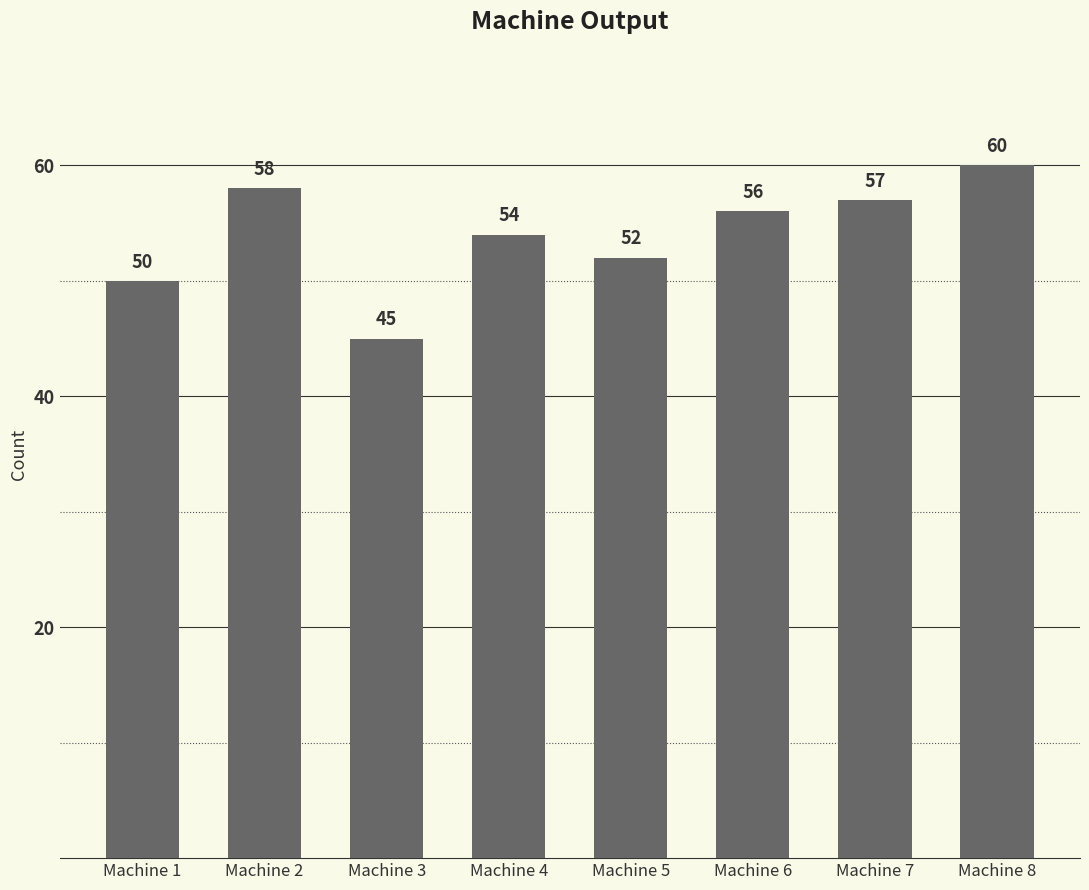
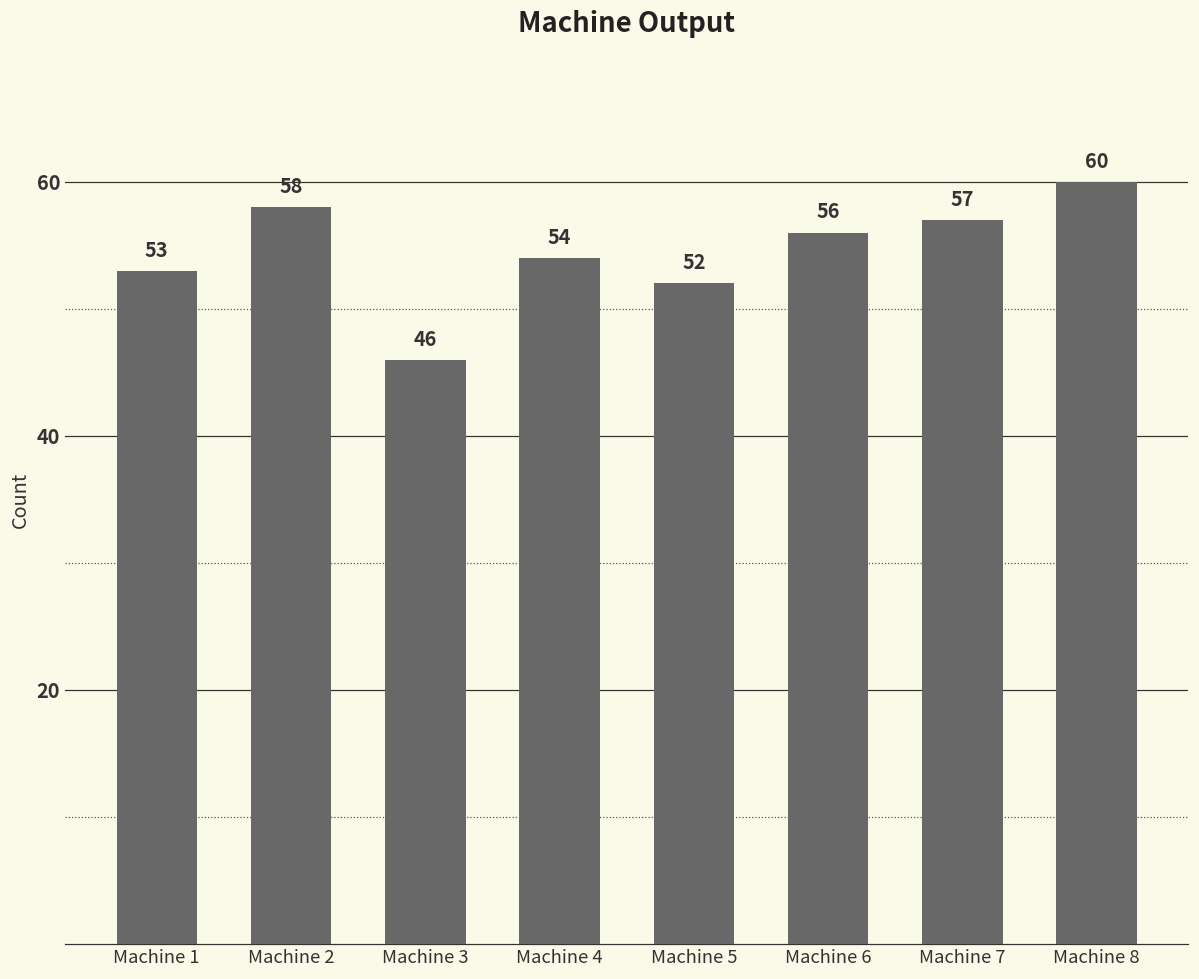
Machine 1: 50 -> 53
Machine 3: 45 -> 46
